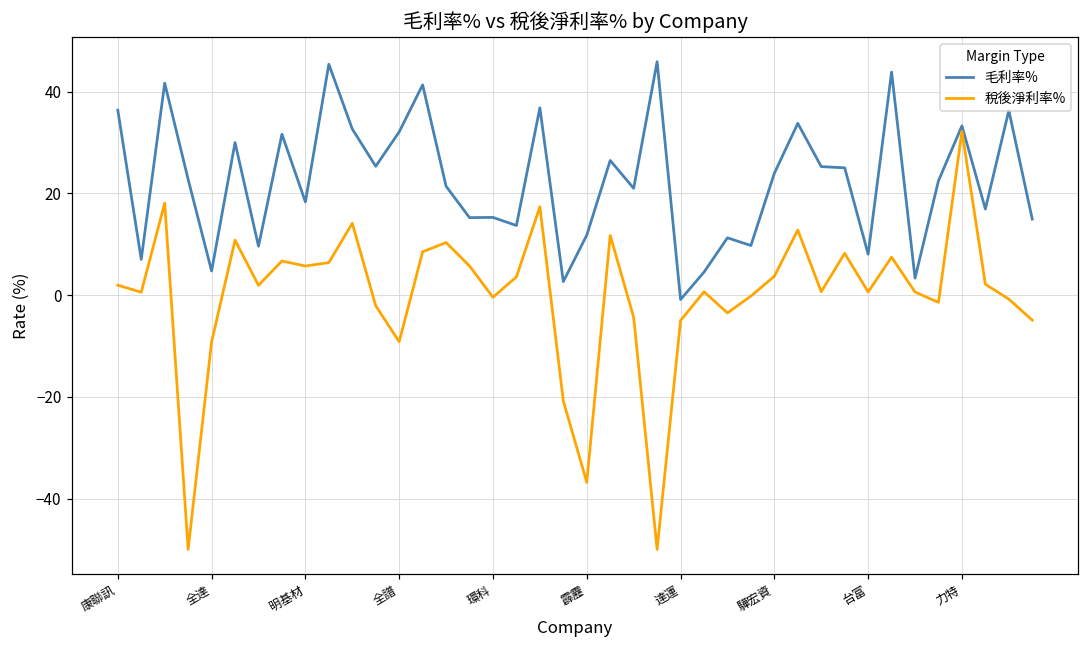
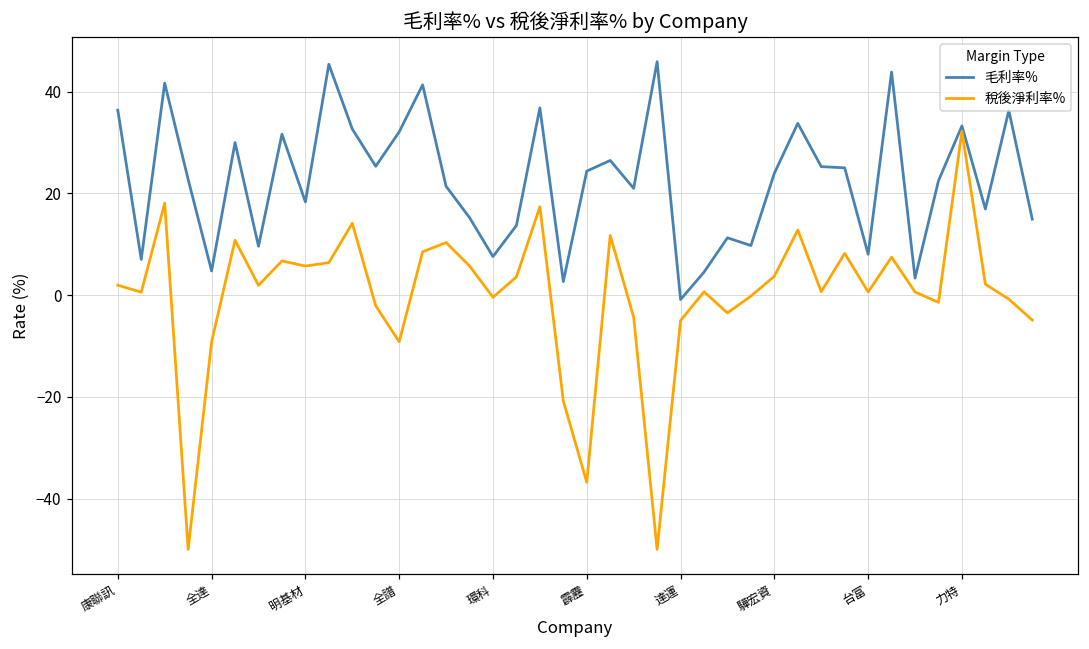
毛利率%, 環科: 15 -> 8
毛利率%, 霹靂: 12 -> 24
